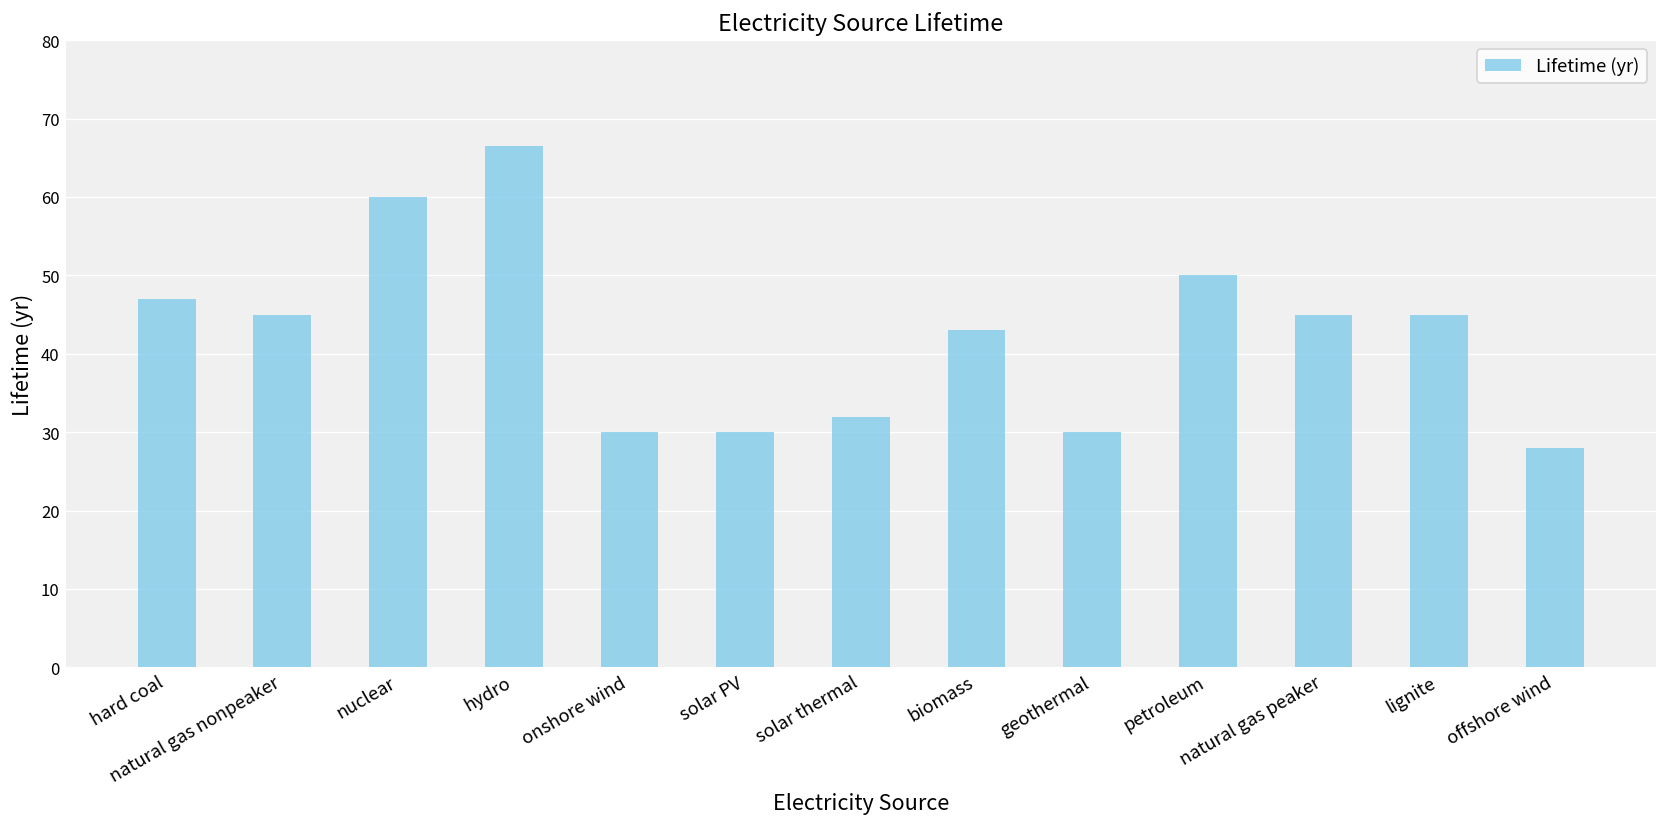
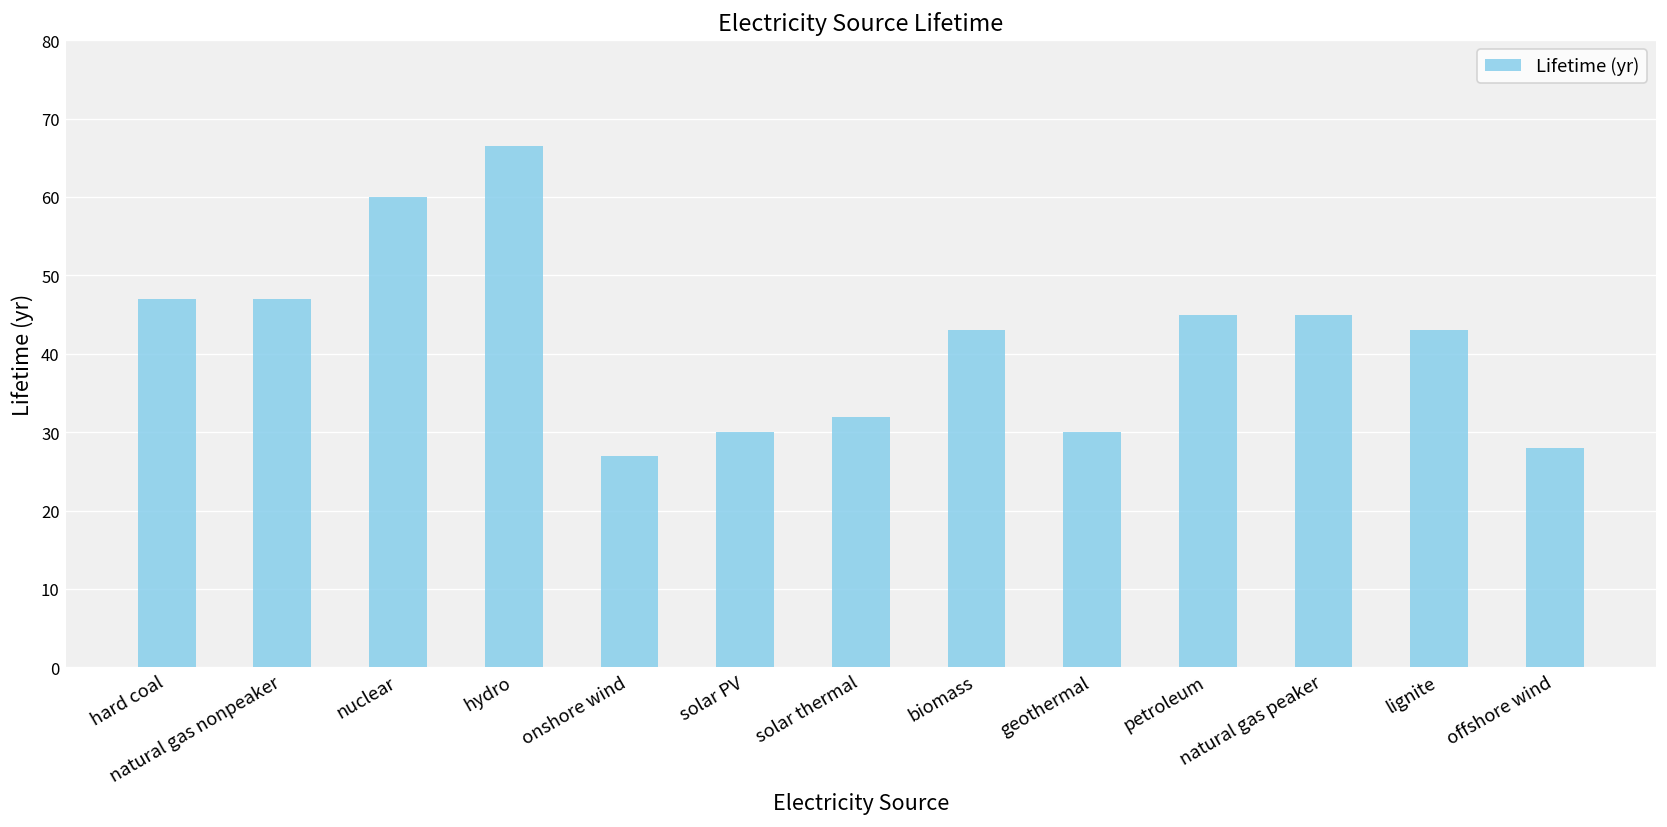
natural gas nonpeaker: 45 -> 47
onshore wind: 30 -> 27
petroleum: 50 -> 45
lignite: 45 -> 43
